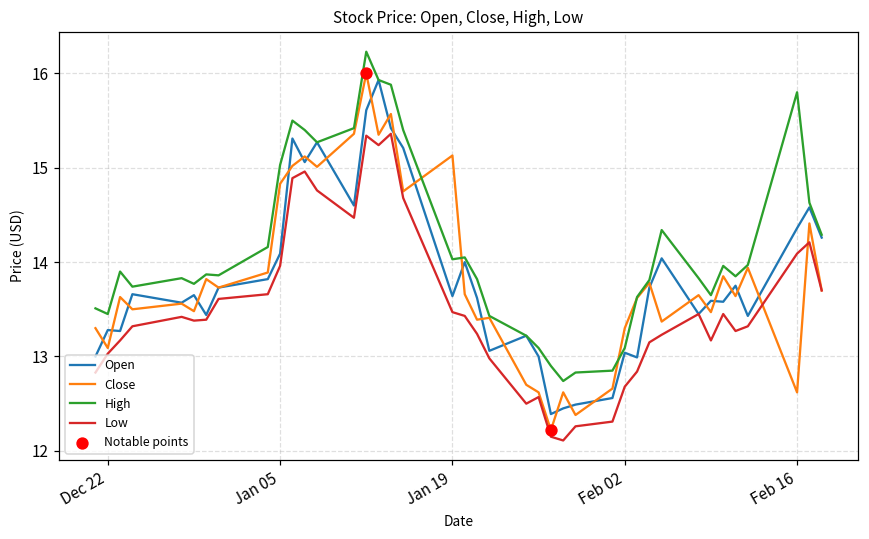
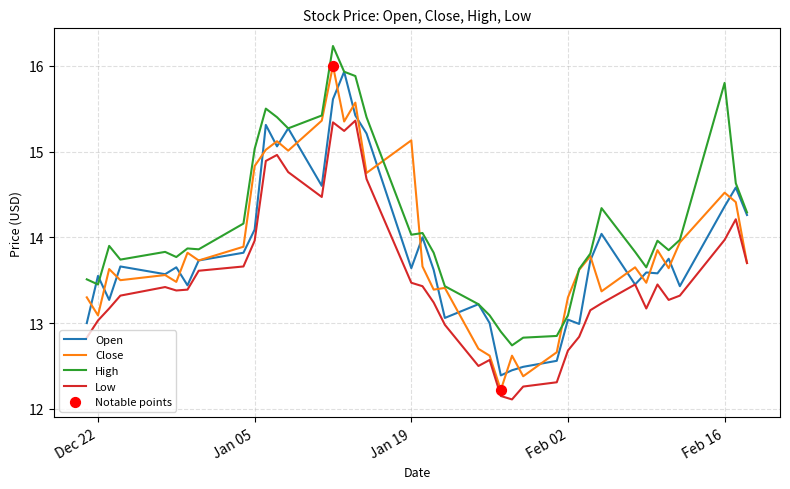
Open, Dec 22: 13.3 -> 13.6
Close, Feb 16: 12.6 -> 14.5
Low, Feb 16: 14.1 -> 14.0
